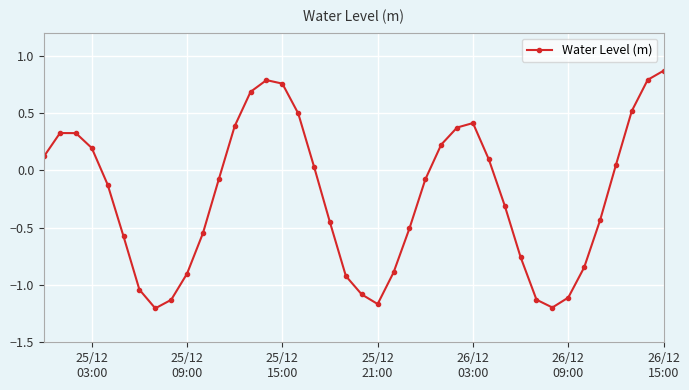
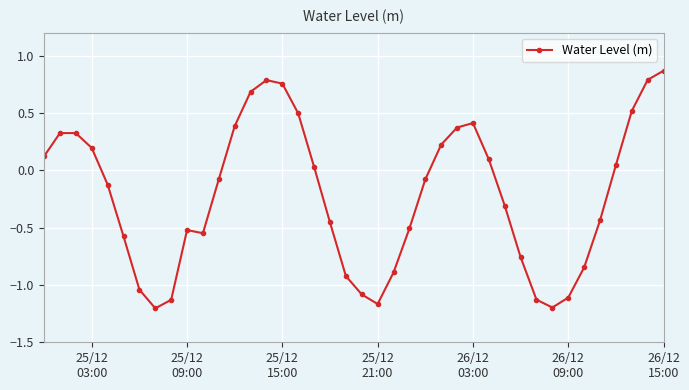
25/12 09:00: -0.90 -> -0.52
